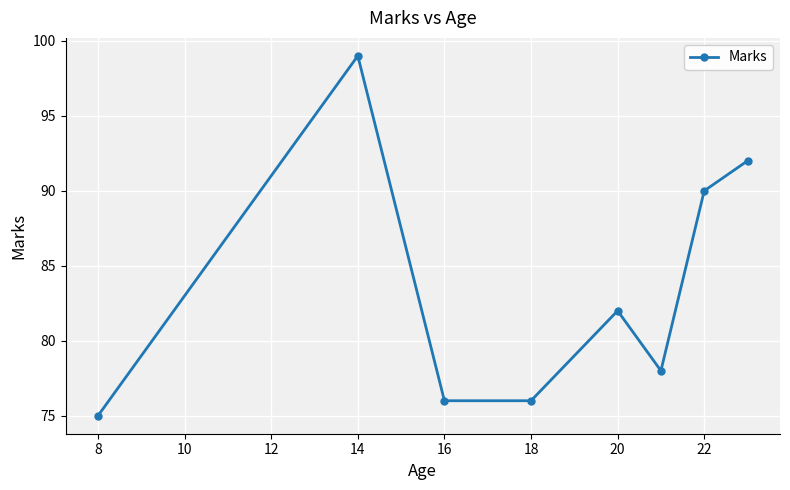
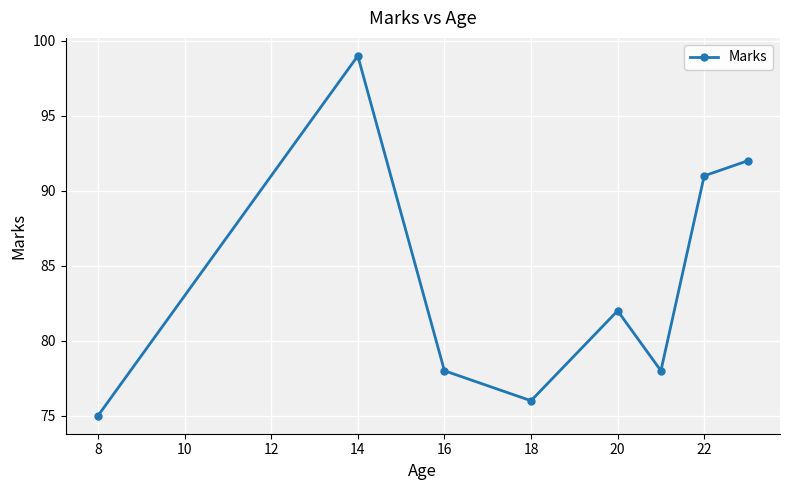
16: 76 -> 78
22: 90 -> 91
